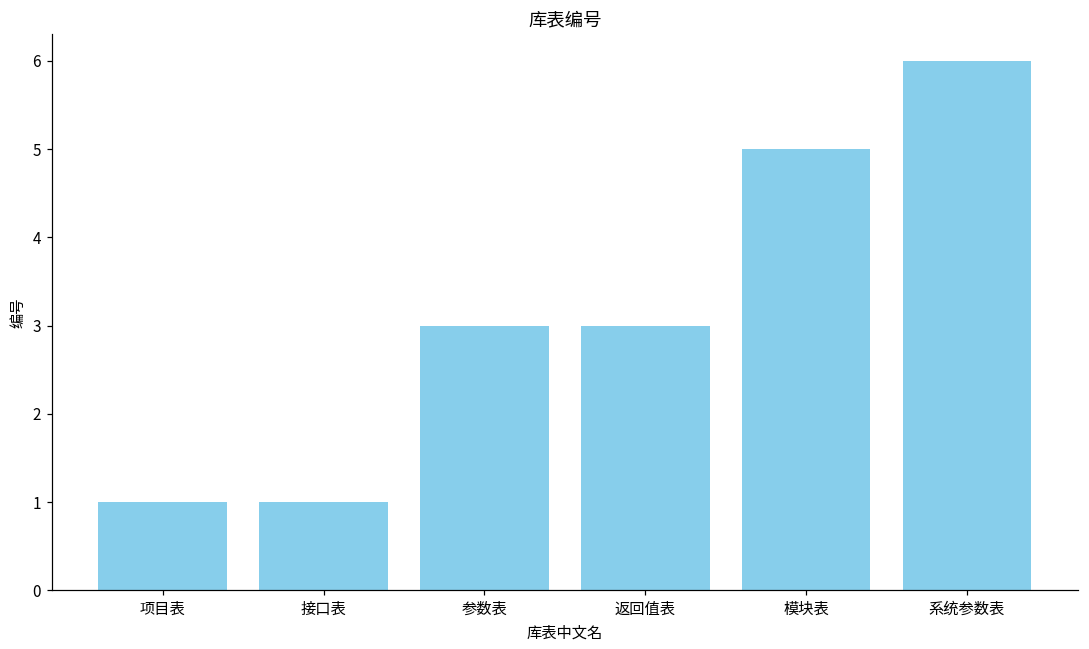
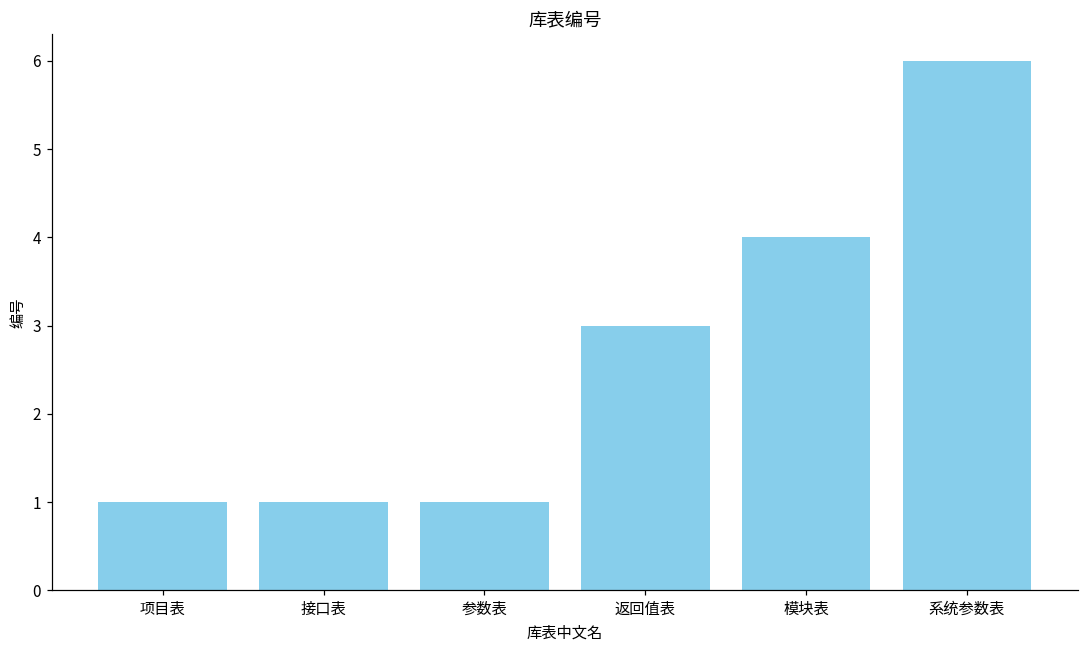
参数表: 3 -> 1
模块表: 5 -> 4
